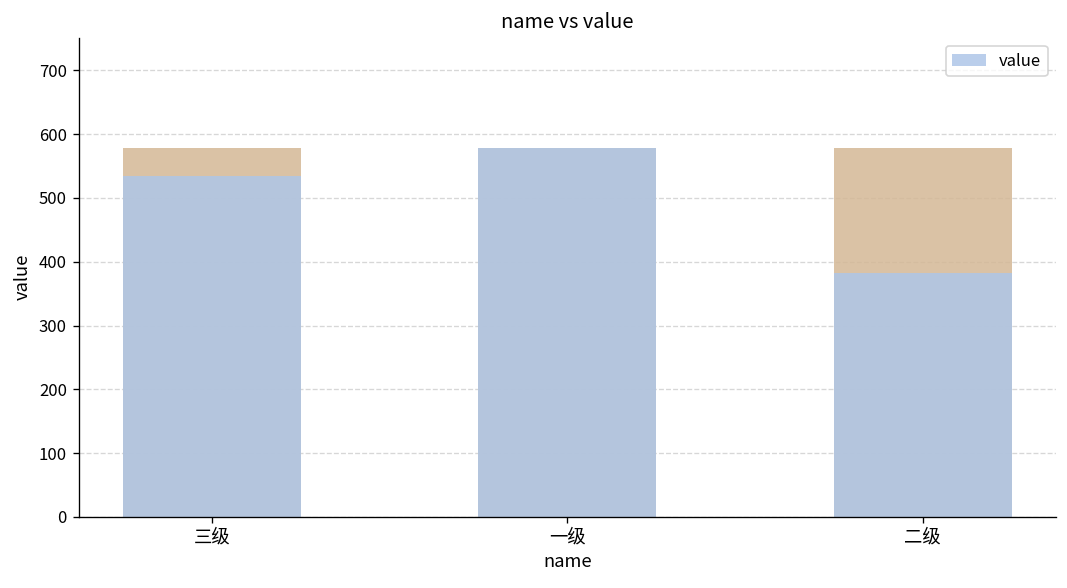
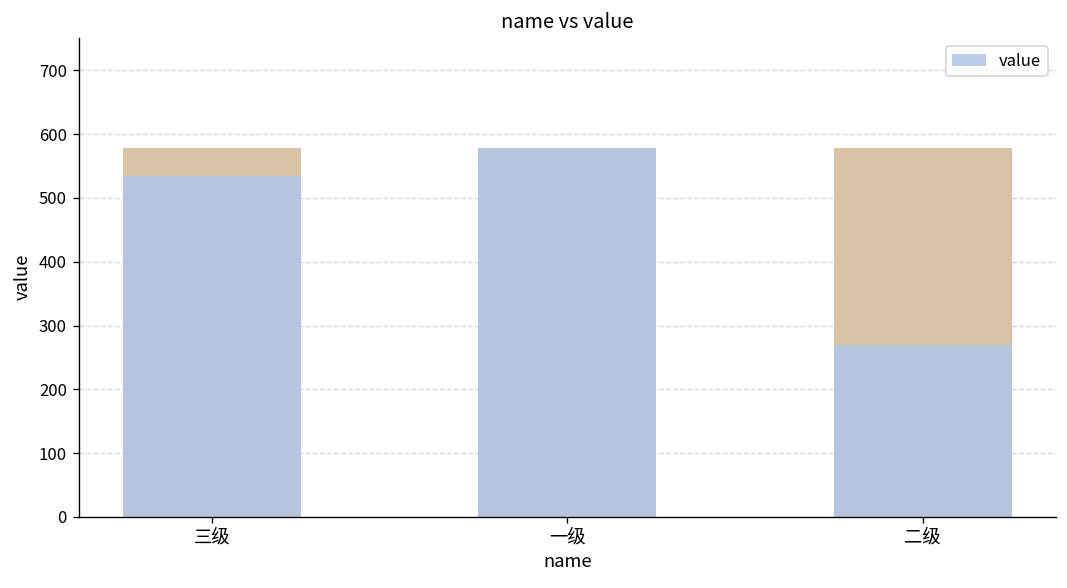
value, 二级: 380 -> 270
